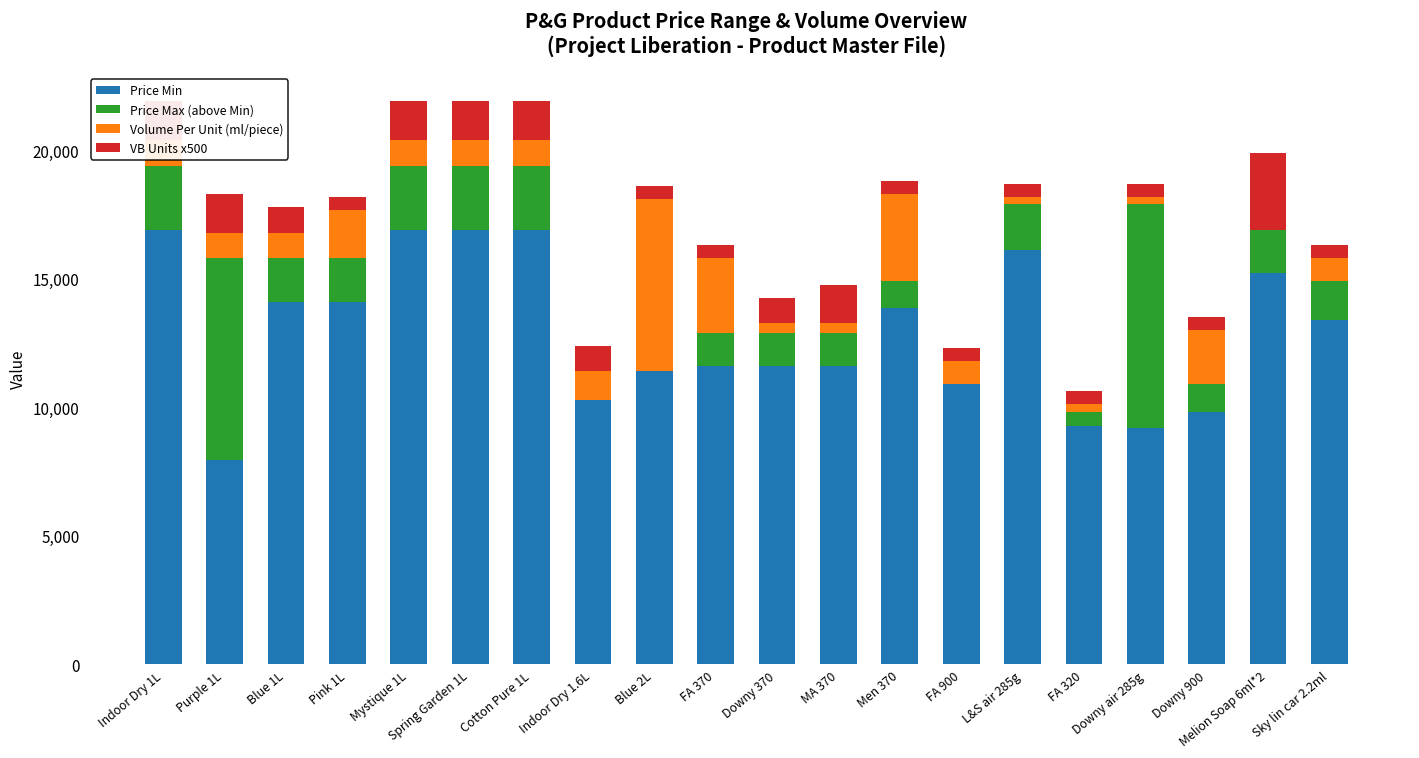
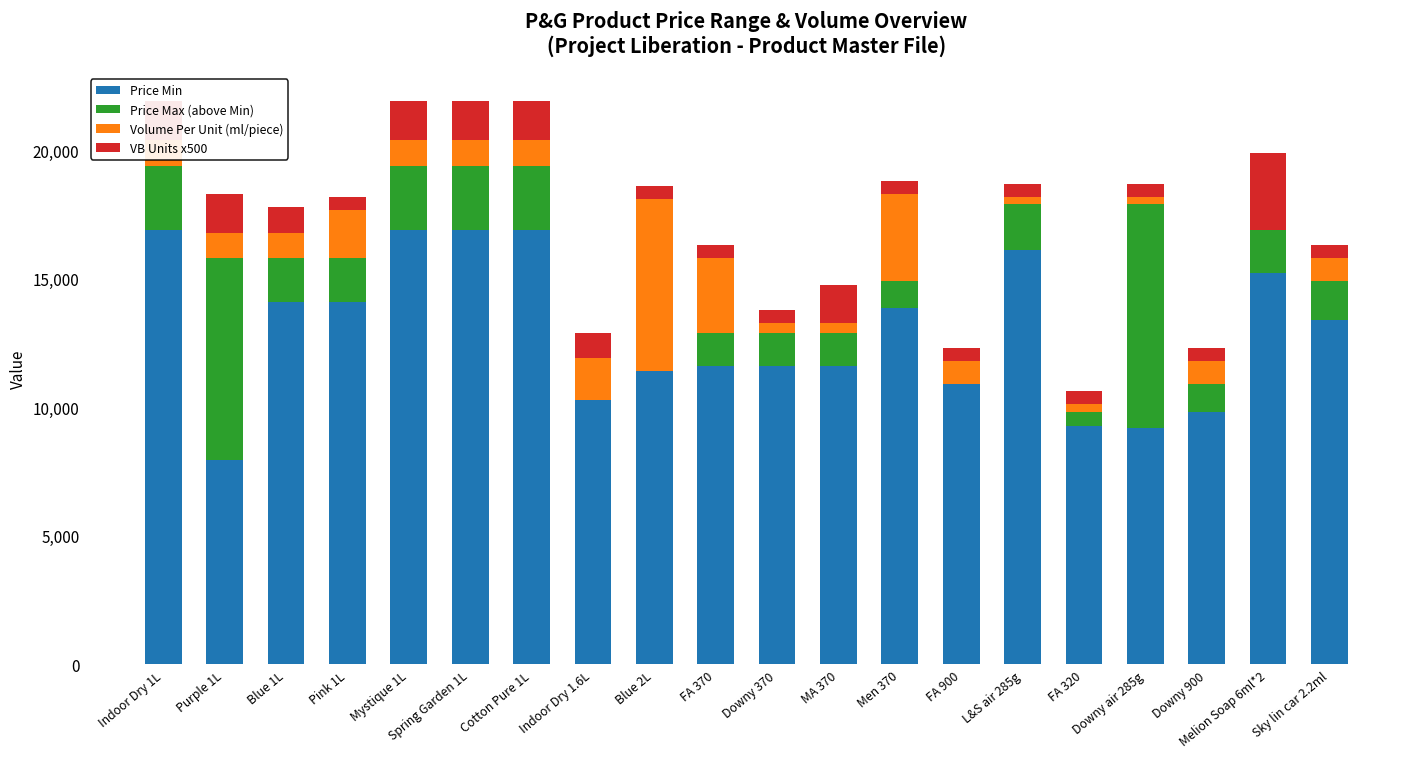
Volume Per Unit (ml/piece), Indoor Dry 1.6L: 1,100 -> 1,600
VB Units x500, Downy 370: 1,000 -> 500
Volume Per Unit (ml/piece), Downy 900: 2,100 -> 900
